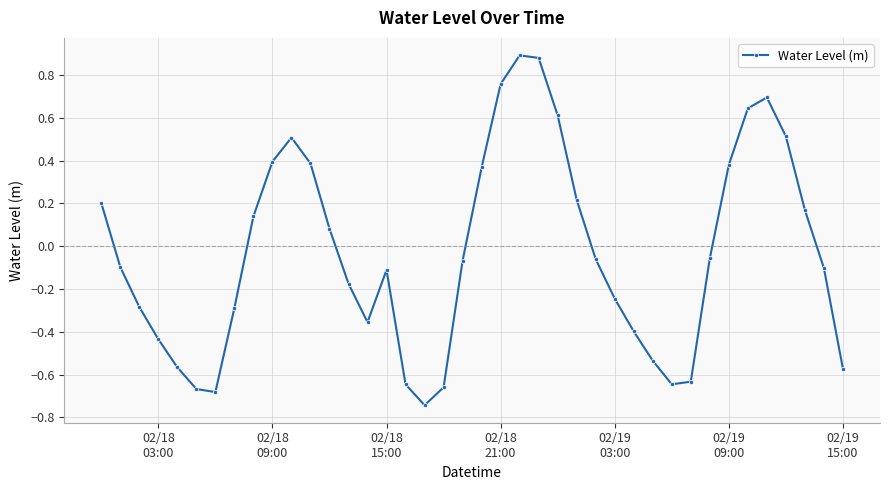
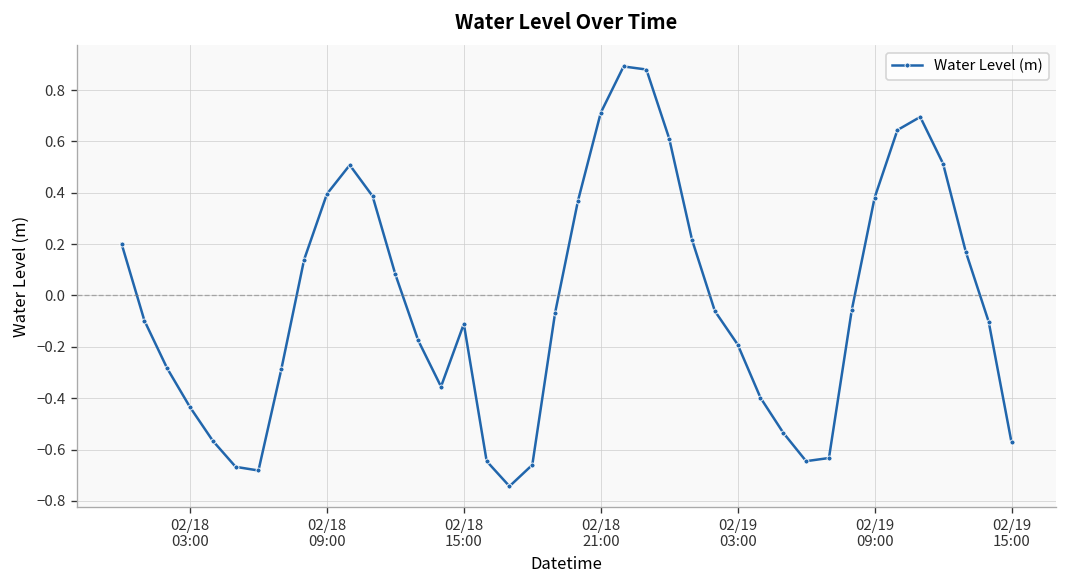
02/18 21:00: 0.76 -> 0.71
02/19 03:00: -0.24 -> -0.19
